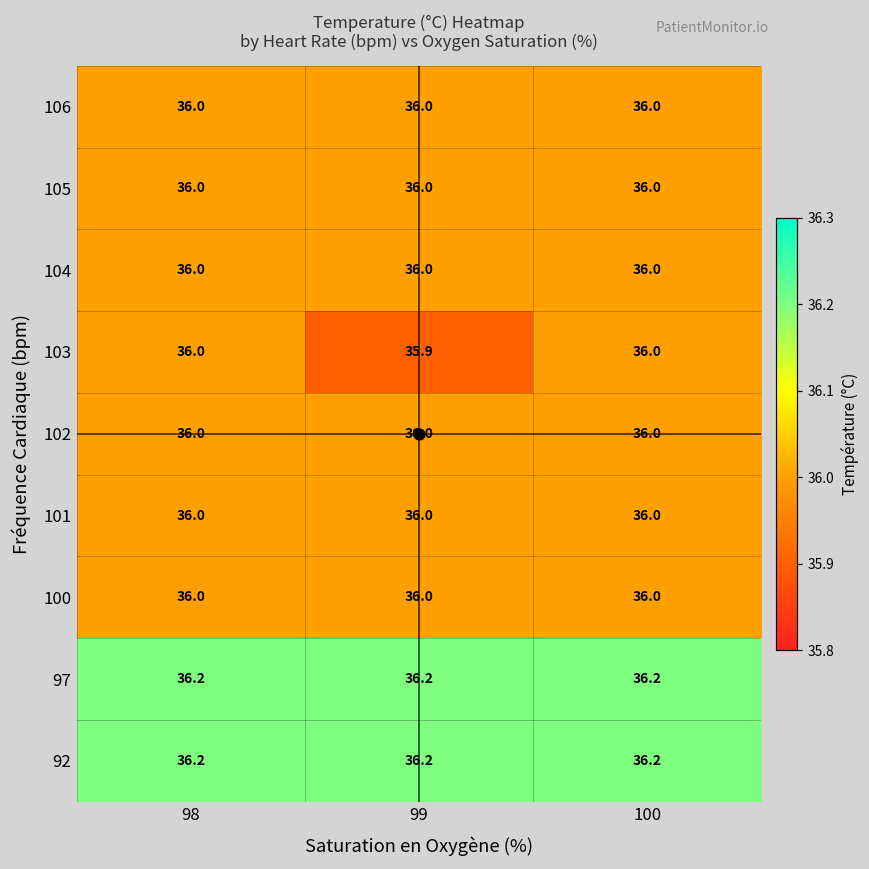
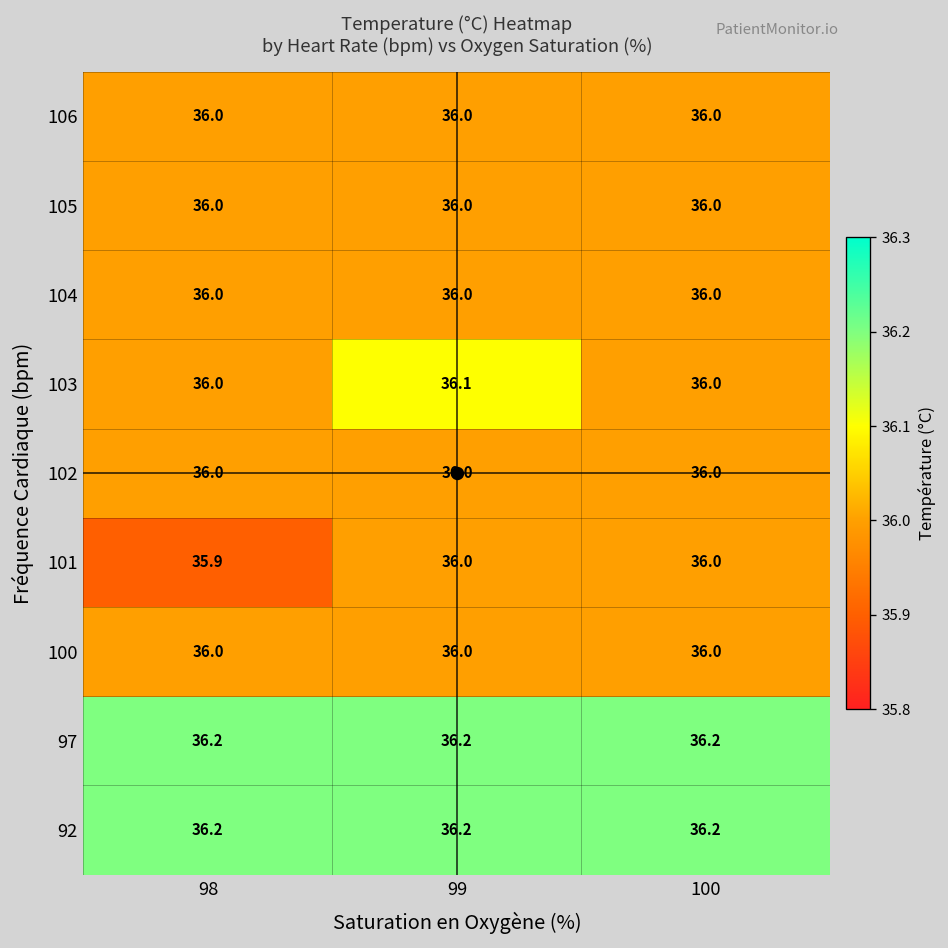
103, 99: 35.9 -> 36.1
101, 98: 36.0 -> 35.9
